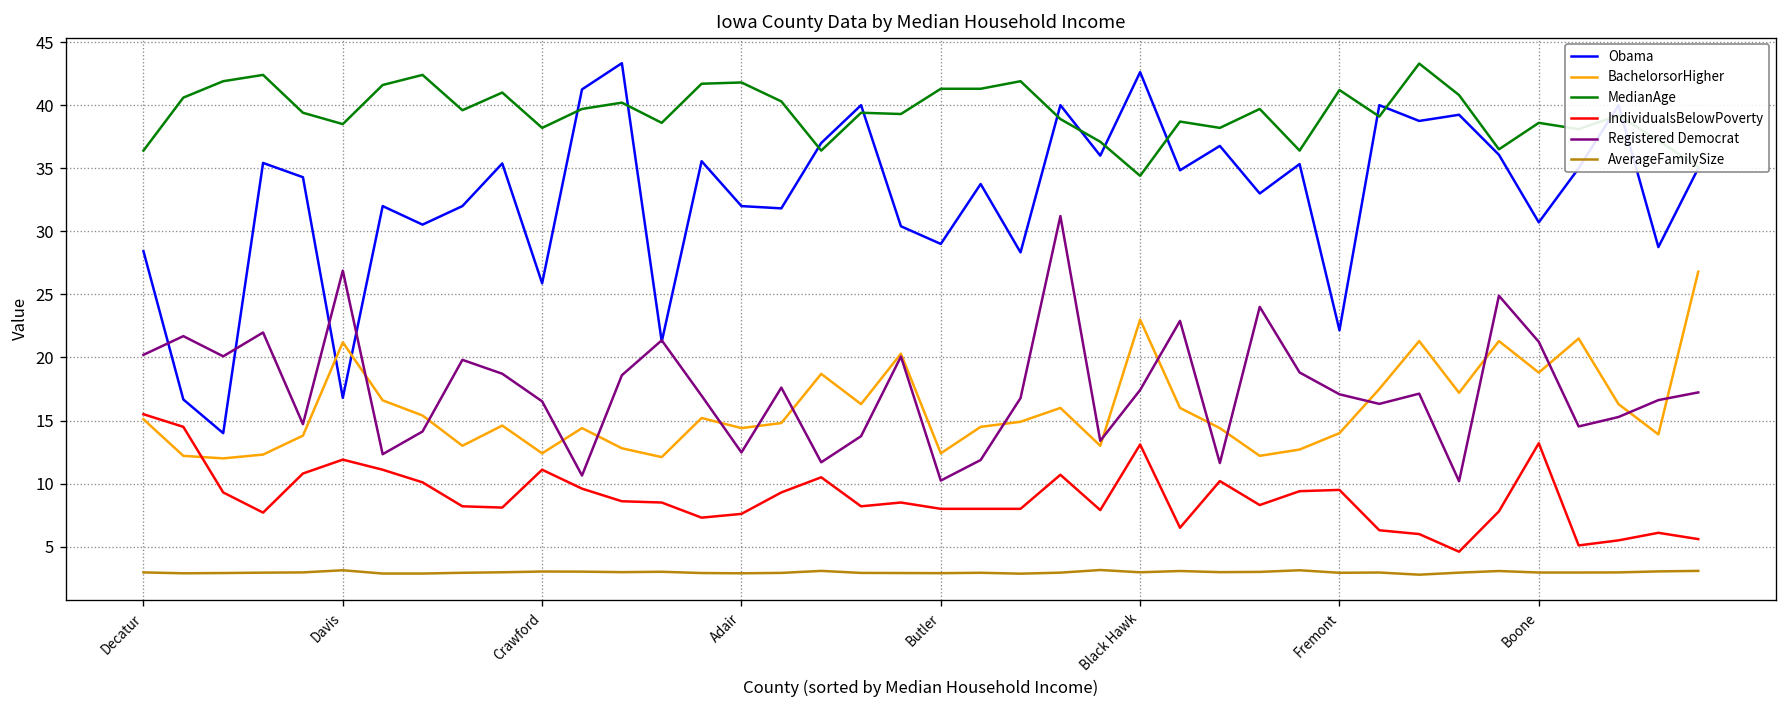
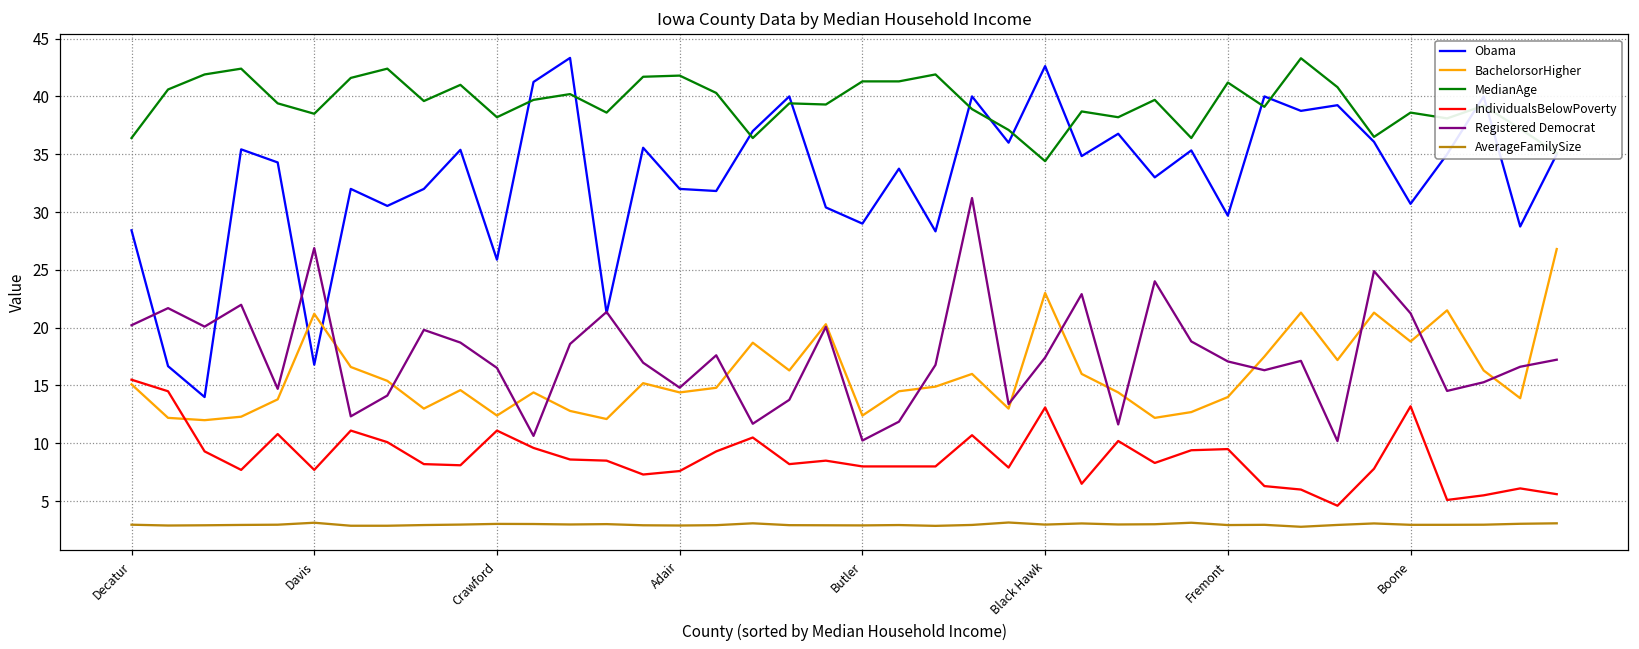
IndividualsBelowPoverty, Davis: 11.9 -> 7.7
Registered Democrat, Adair: 12.5 -> 14.8
Obama, Fremont: 22.2 -> 29.7
